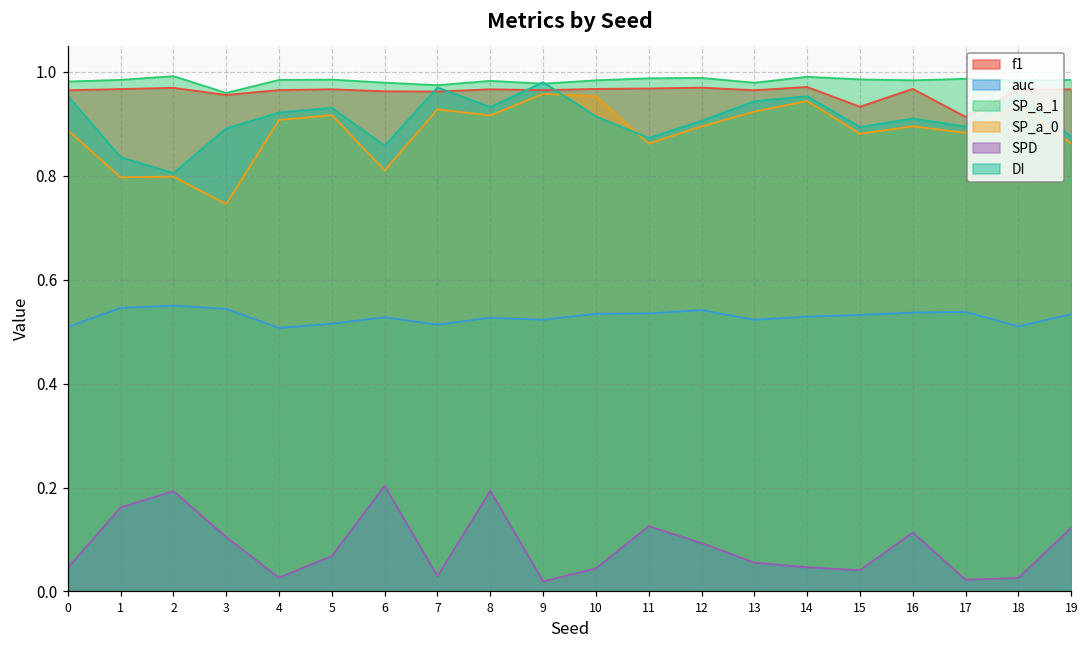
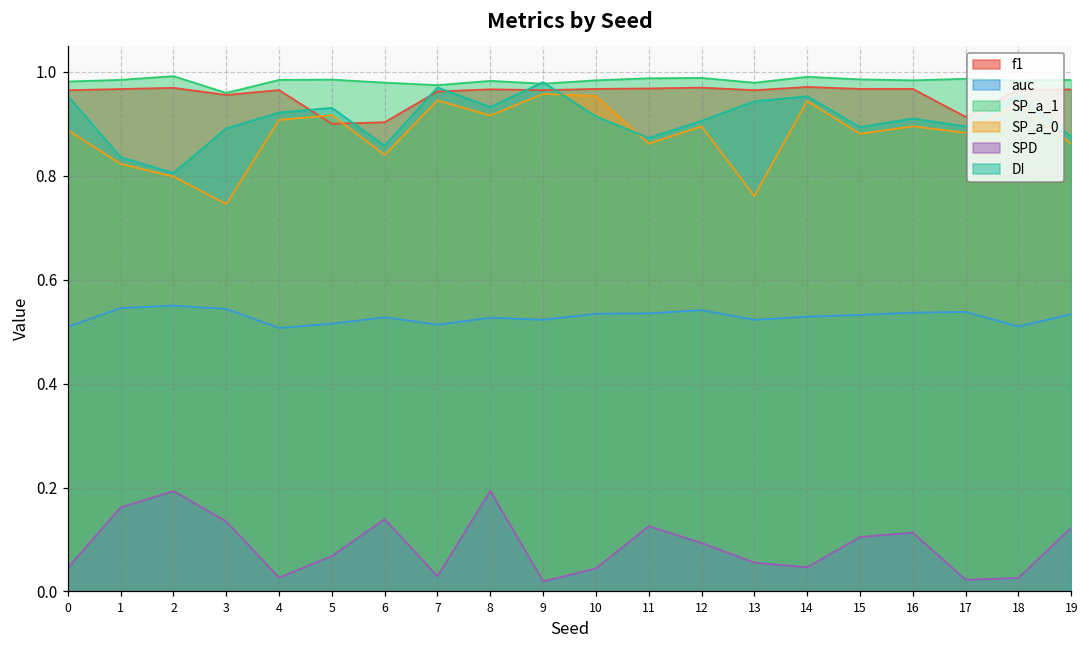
SP_a_0, 1: 0.80 -> 0.82
SPD, 3: 0.10 -> 0.13
f1, 5: 0.97 -> 0.90
f1, 6: 0.96 -> 0.90
SP_a_0, 6: 0.81 -> 0.84
SPD, 6: 0.20 -> 0.14
SP_a_0, 7: 0.93 -> 0.94
SP_a_0, 13: 0.92 -> 0.76
f1, 15: 0.93 -> 0.97
SPD, 15: 0.04 -> 0.10
